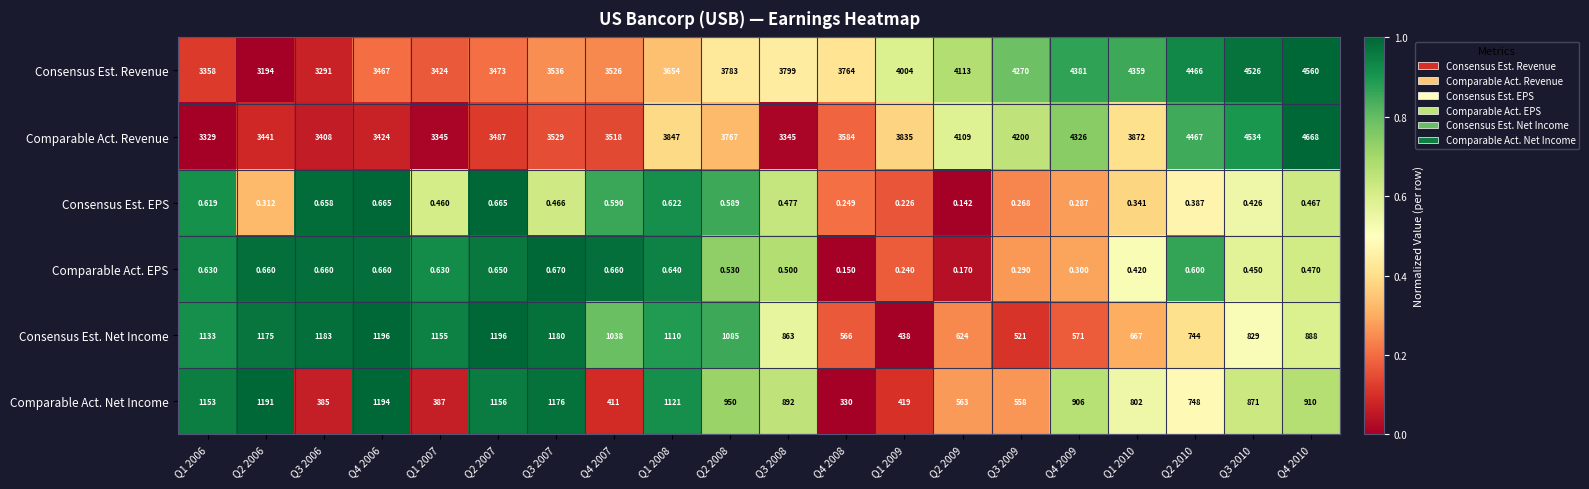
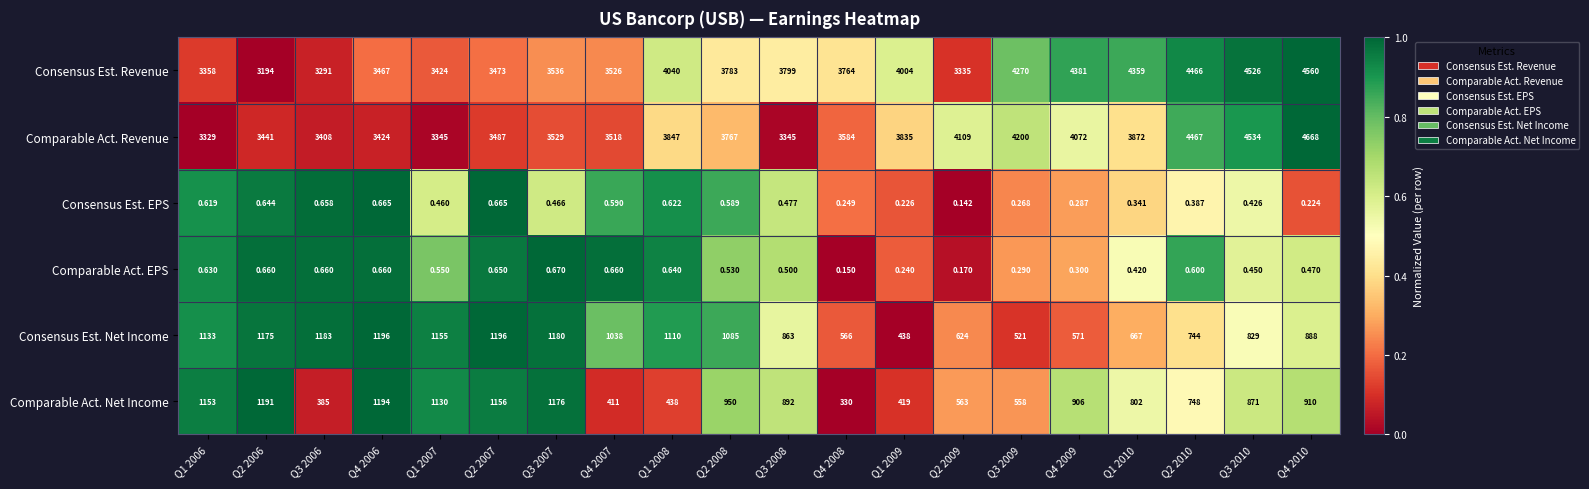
Consensus Est. Revenue, Q1 2008: 3654 -> 4040
Consensus Est. Revenue, Q2 2009: 4113 -> 3335
Comparable Act. Revenue, Q4 2009: 4326 -> 4072
Consensus Est. EPS, Q2 2006: 0.312 -> 0.644
Consensus Est. EPS, Q4 2010: 0.467 -> 0.224
Comparable Act. EPS, Q1 2007: 0.630 -> 0.550
Comparable Act. Net Income, Q1 2007: 387 -> 1130
Comparable Act. Net Income, Q1 2008: 1121 -> 438
